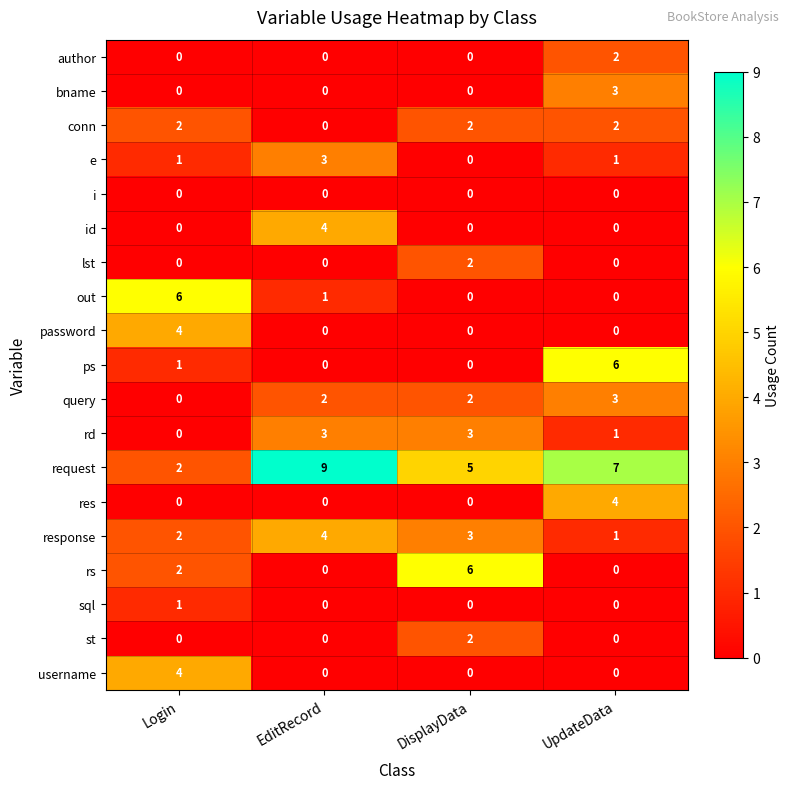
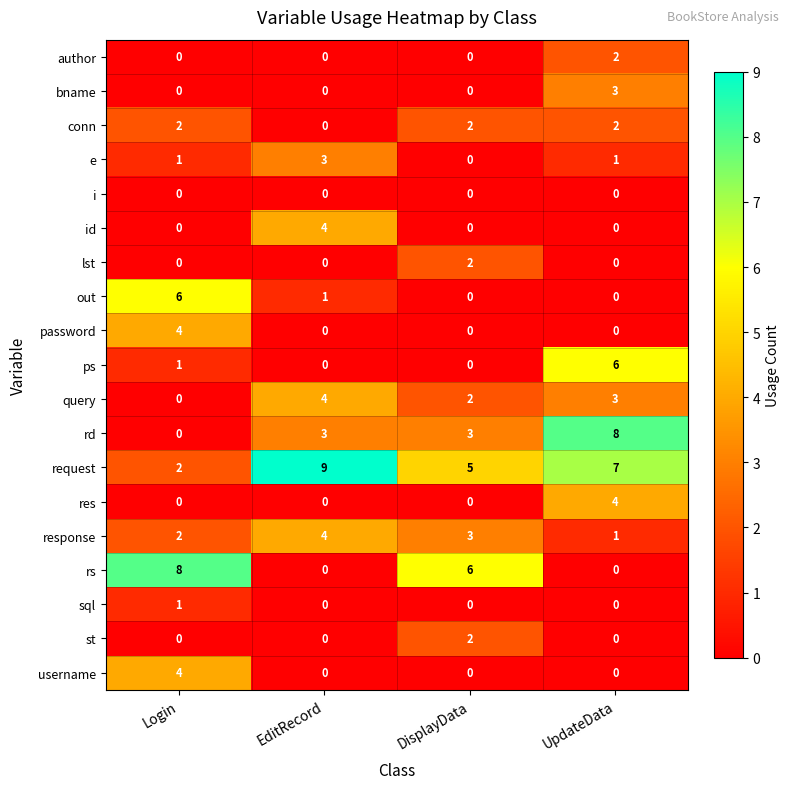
query, EditRecord: 2 -> 4
rd, UpdateData: 1 -> 8
rs, Login: 2 -> 8
